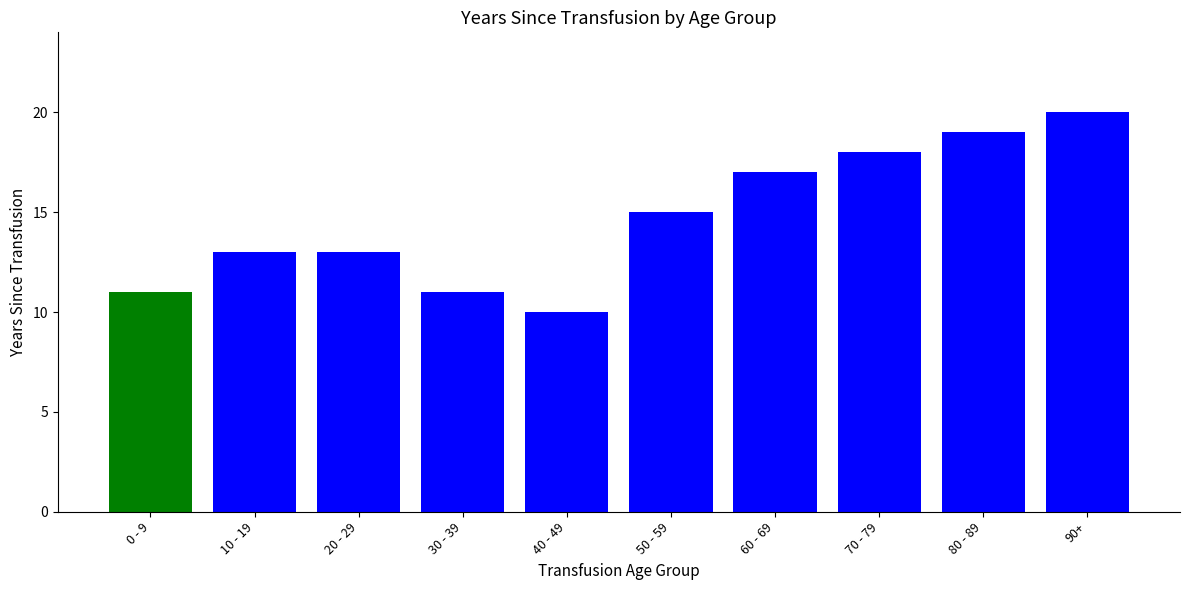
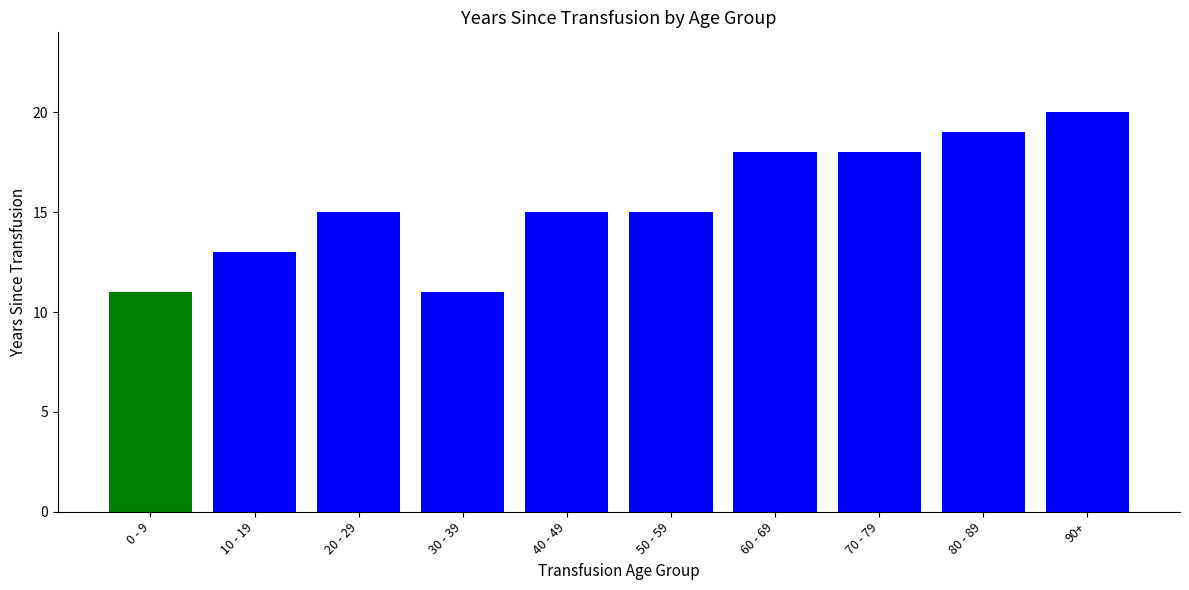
20 - 29: 13 -> 15
40 - 49: 10 -> 15
60 - 69: 17 -> 18
